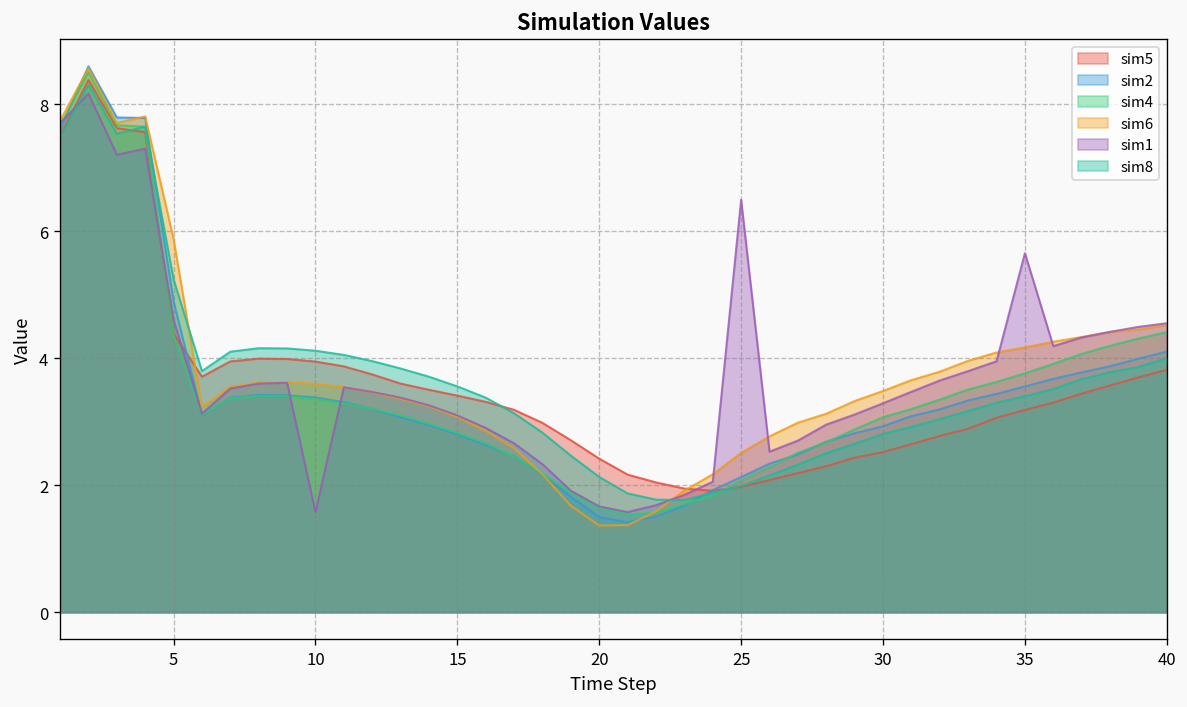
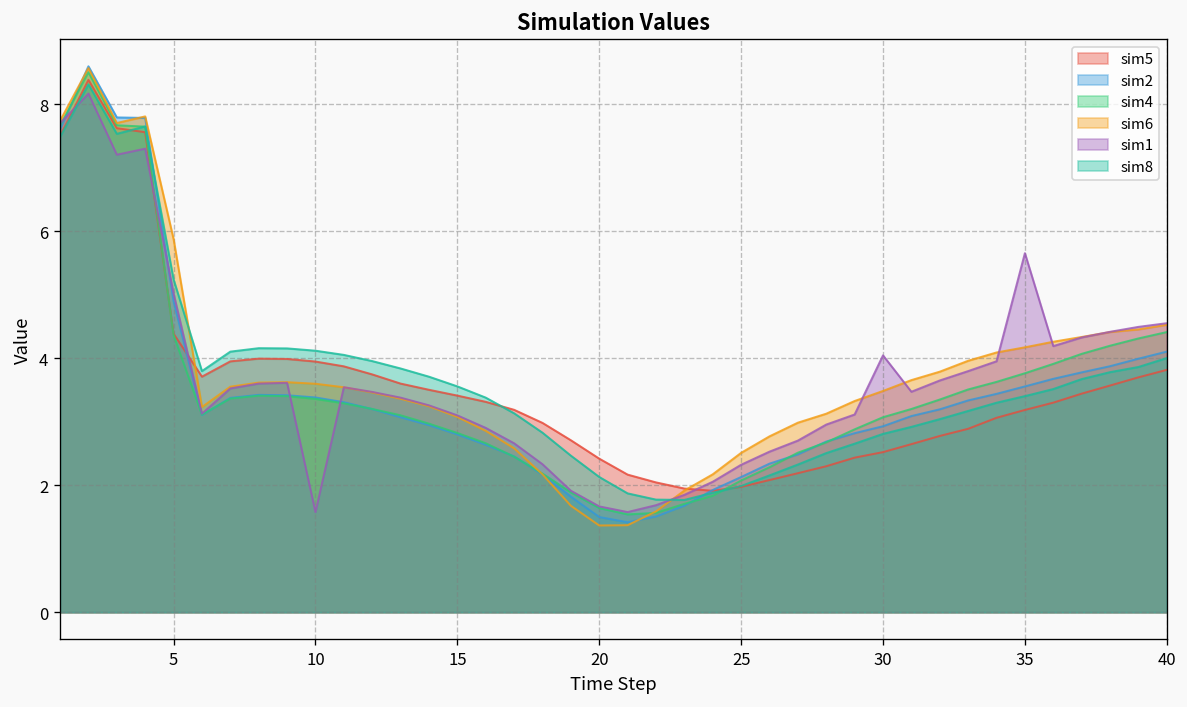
sim1, 5: 4.6 -> 5.0
sim1, 25: 6.5 -> 2.3
sim1, 30: 3.3 -> 4.0
